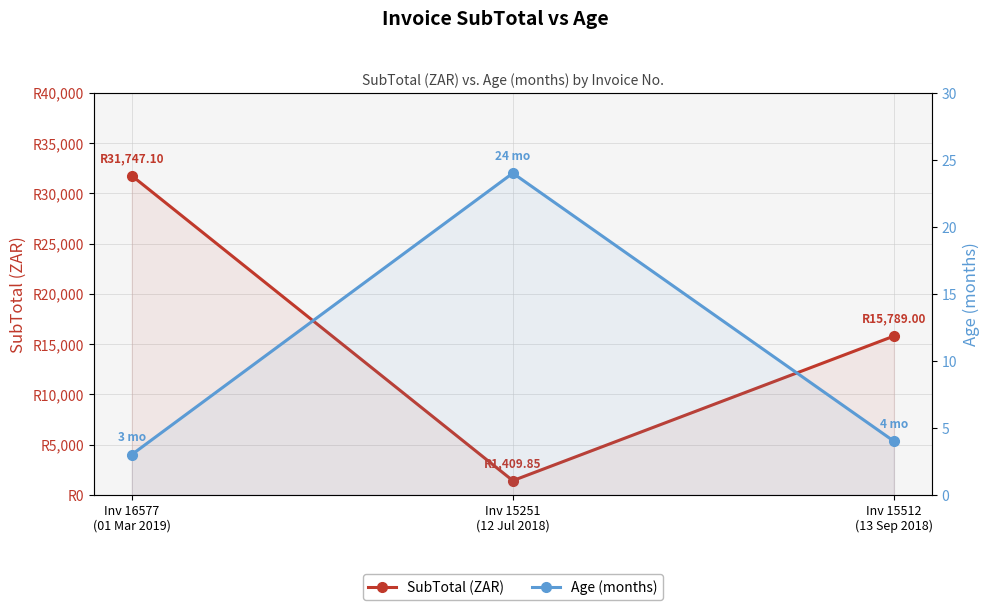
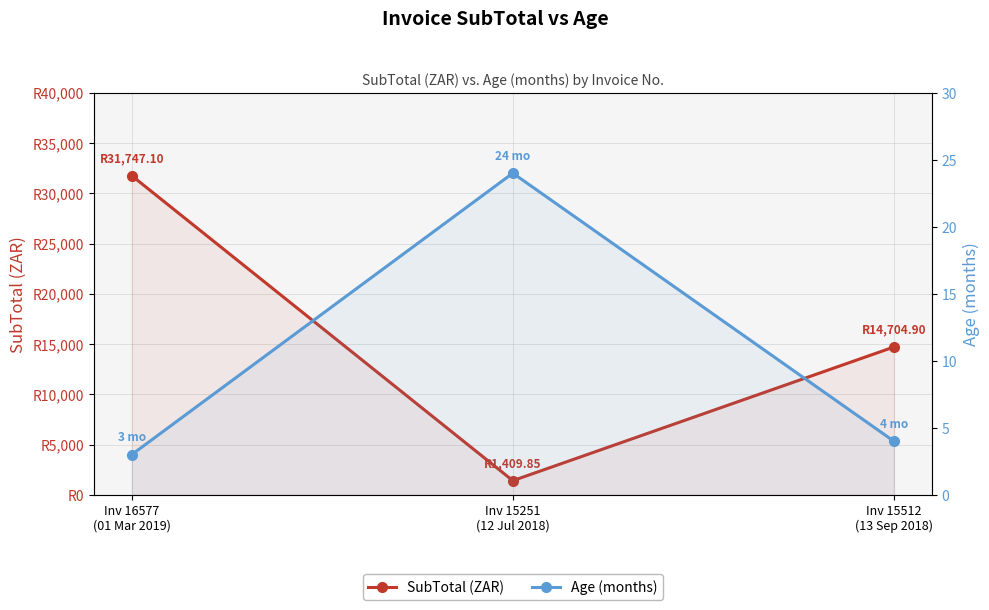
SubTotal (ZAR), Inv 15512 (13 Sep 2018): 15,789.00 -> 14,704.90
